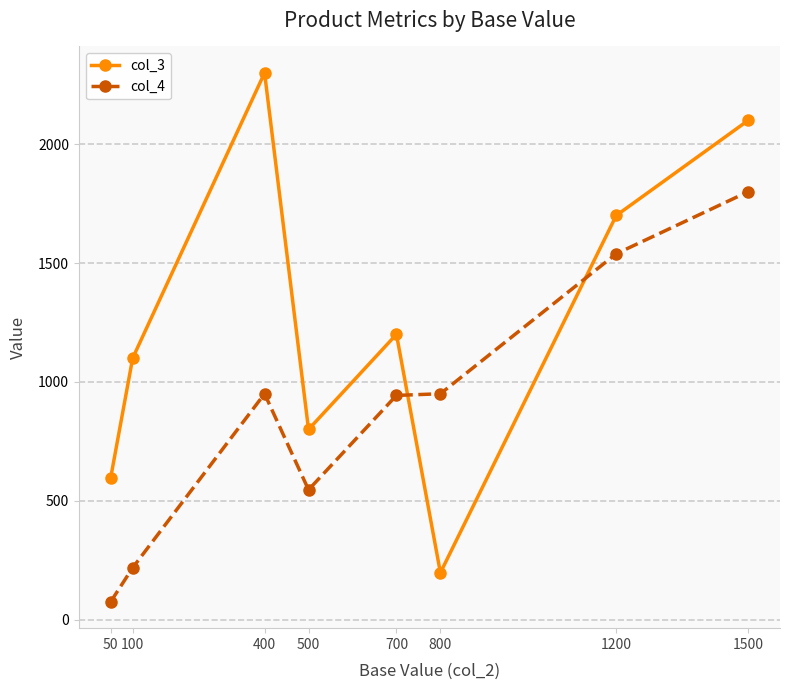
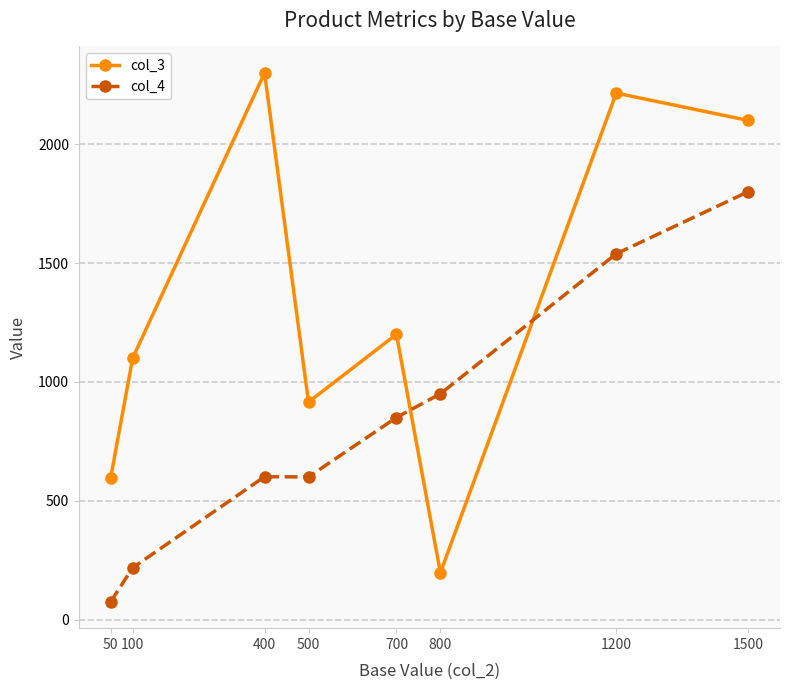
col_4, 400: 950 -> 600
col_3, 500: 800 -> 920
col_4, 500: 550 -> 600
col_4, 700: 940 -> 850
col_3, 1200: 1700 -> 2220
